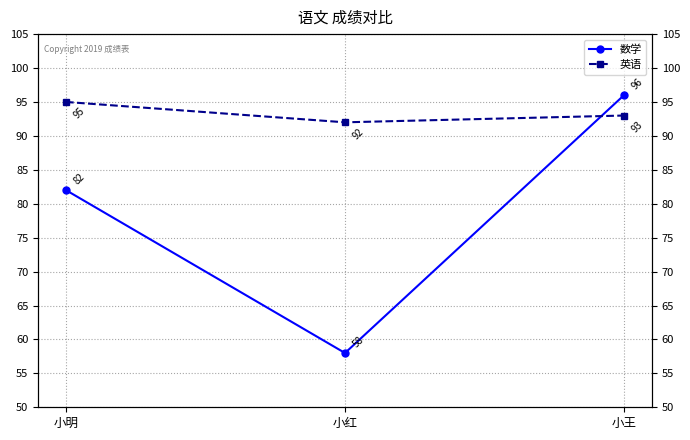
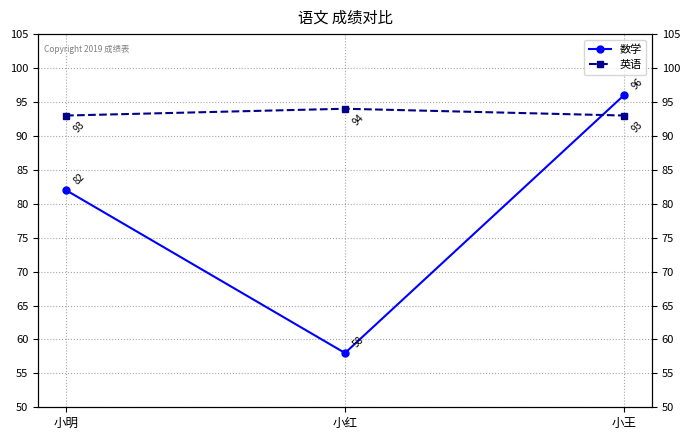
英语, 小明: 95 -> 93
英语, 小红: 92 -> 94
